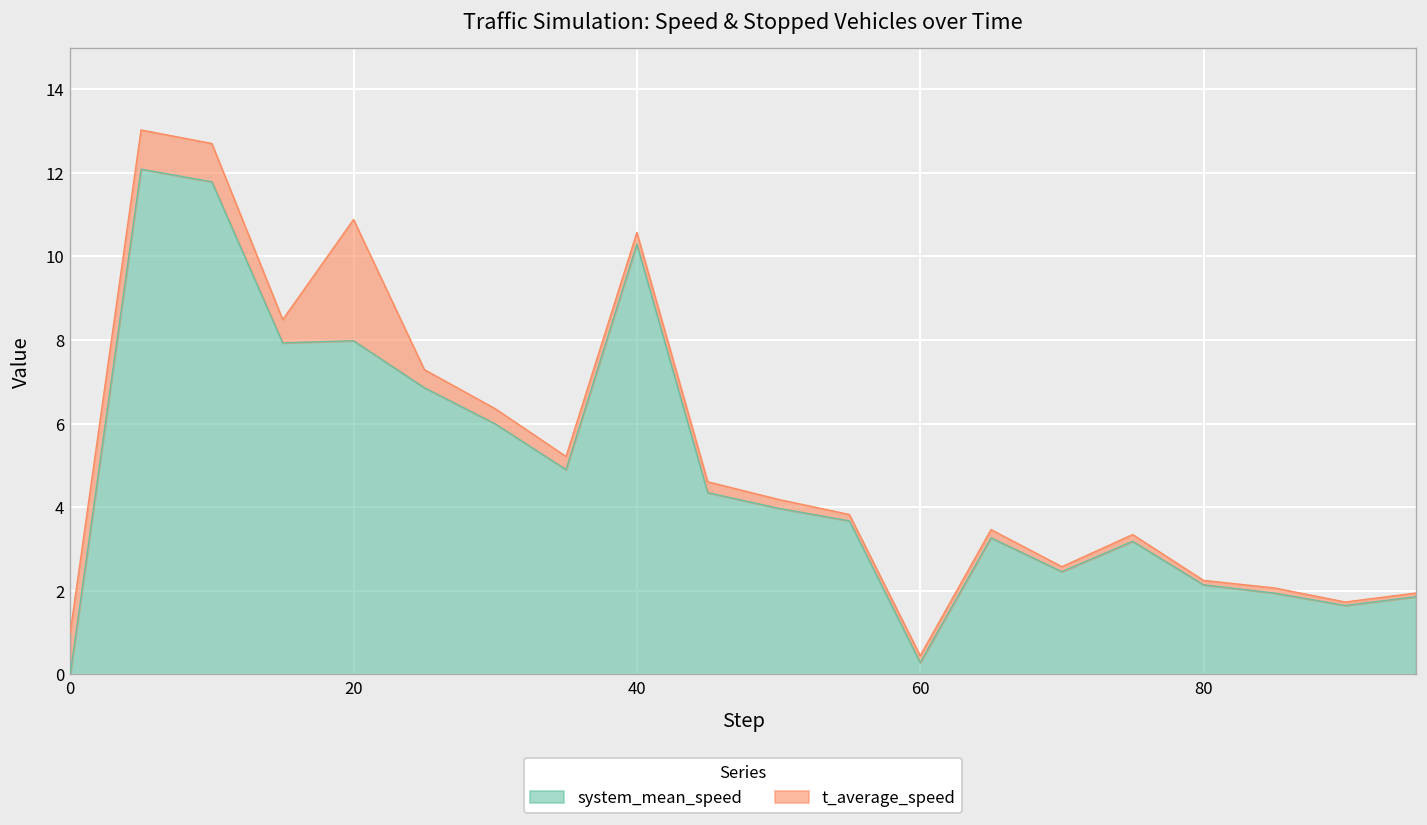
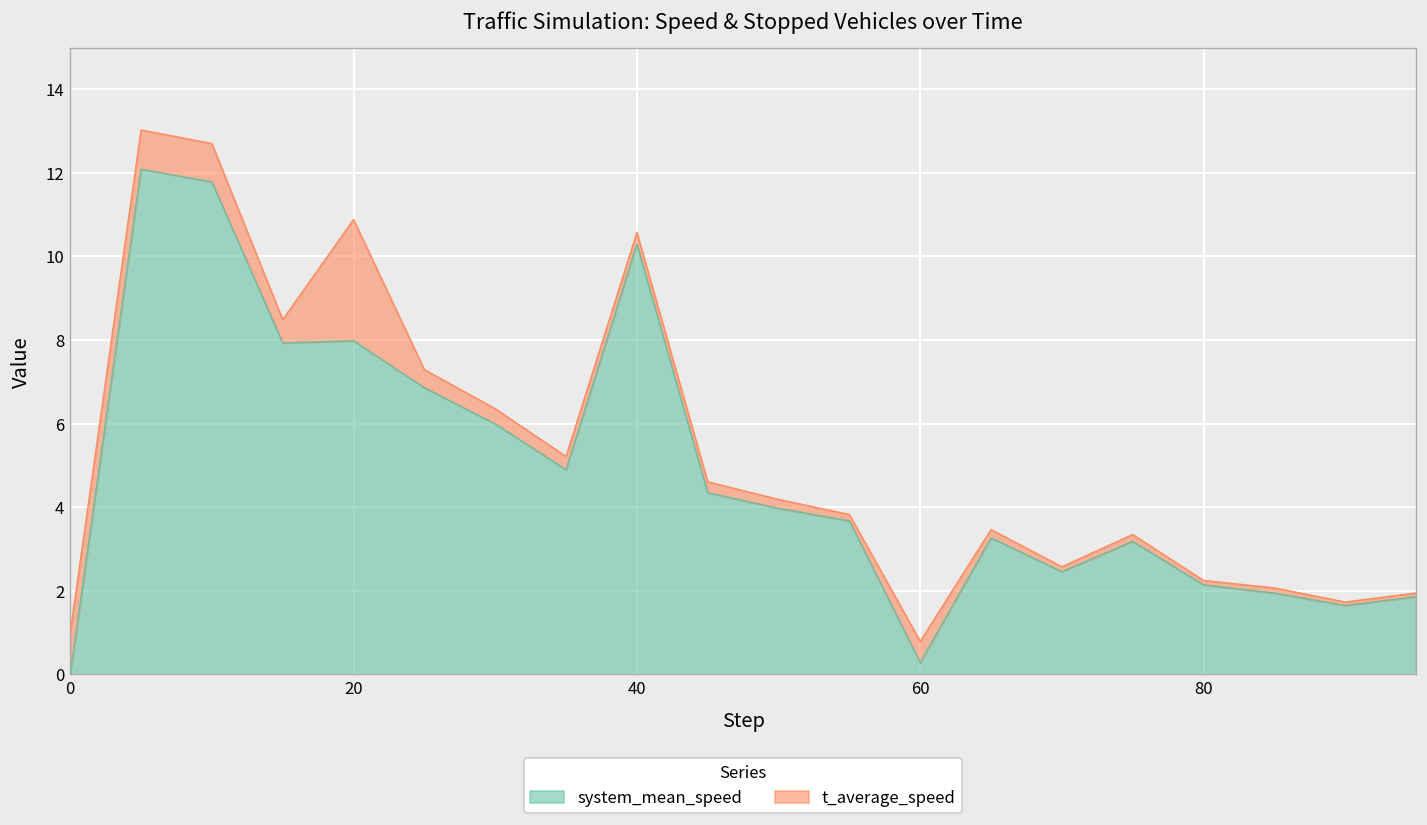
t_average_speed, 60: 0.2 -> 0.5
